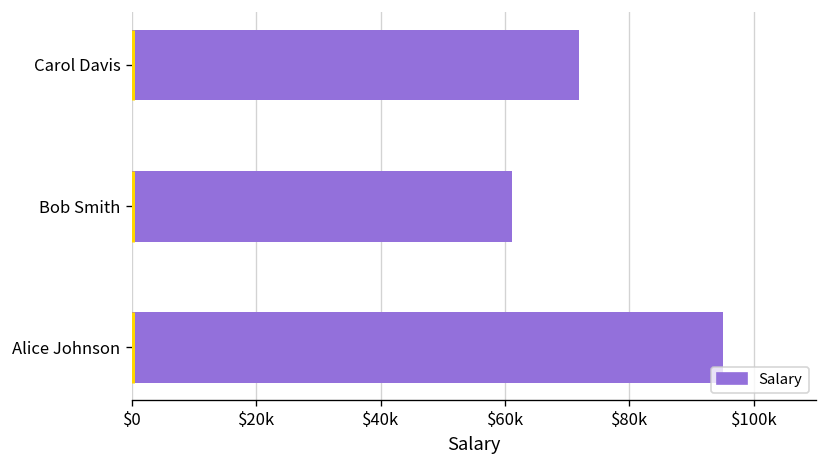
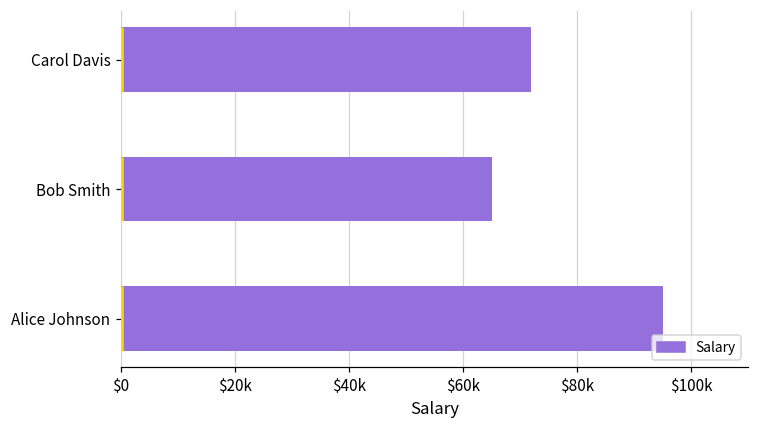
Salary, Bob Smith: $61000 -> $65000
